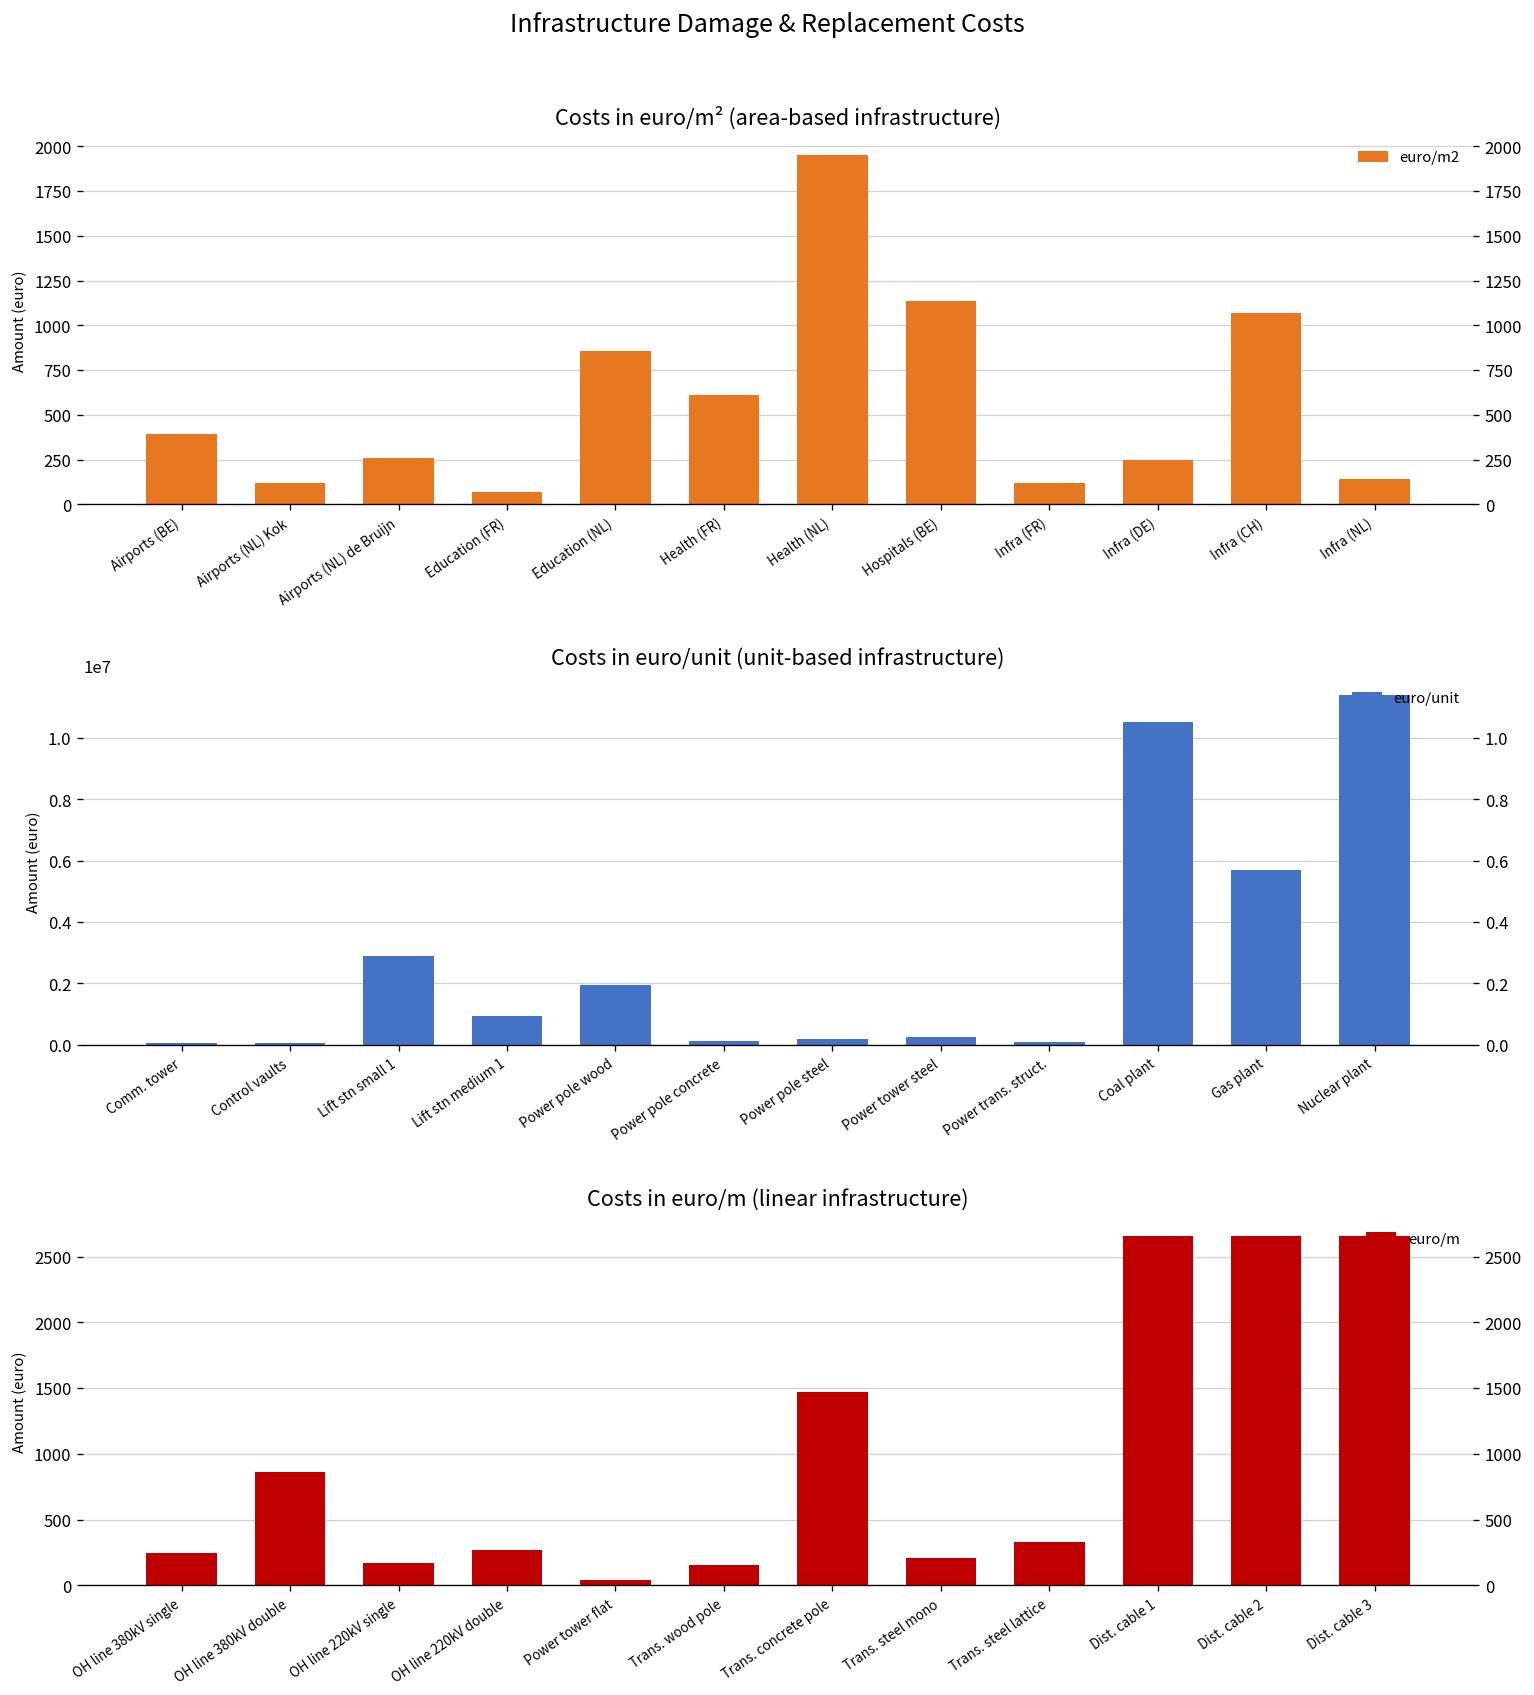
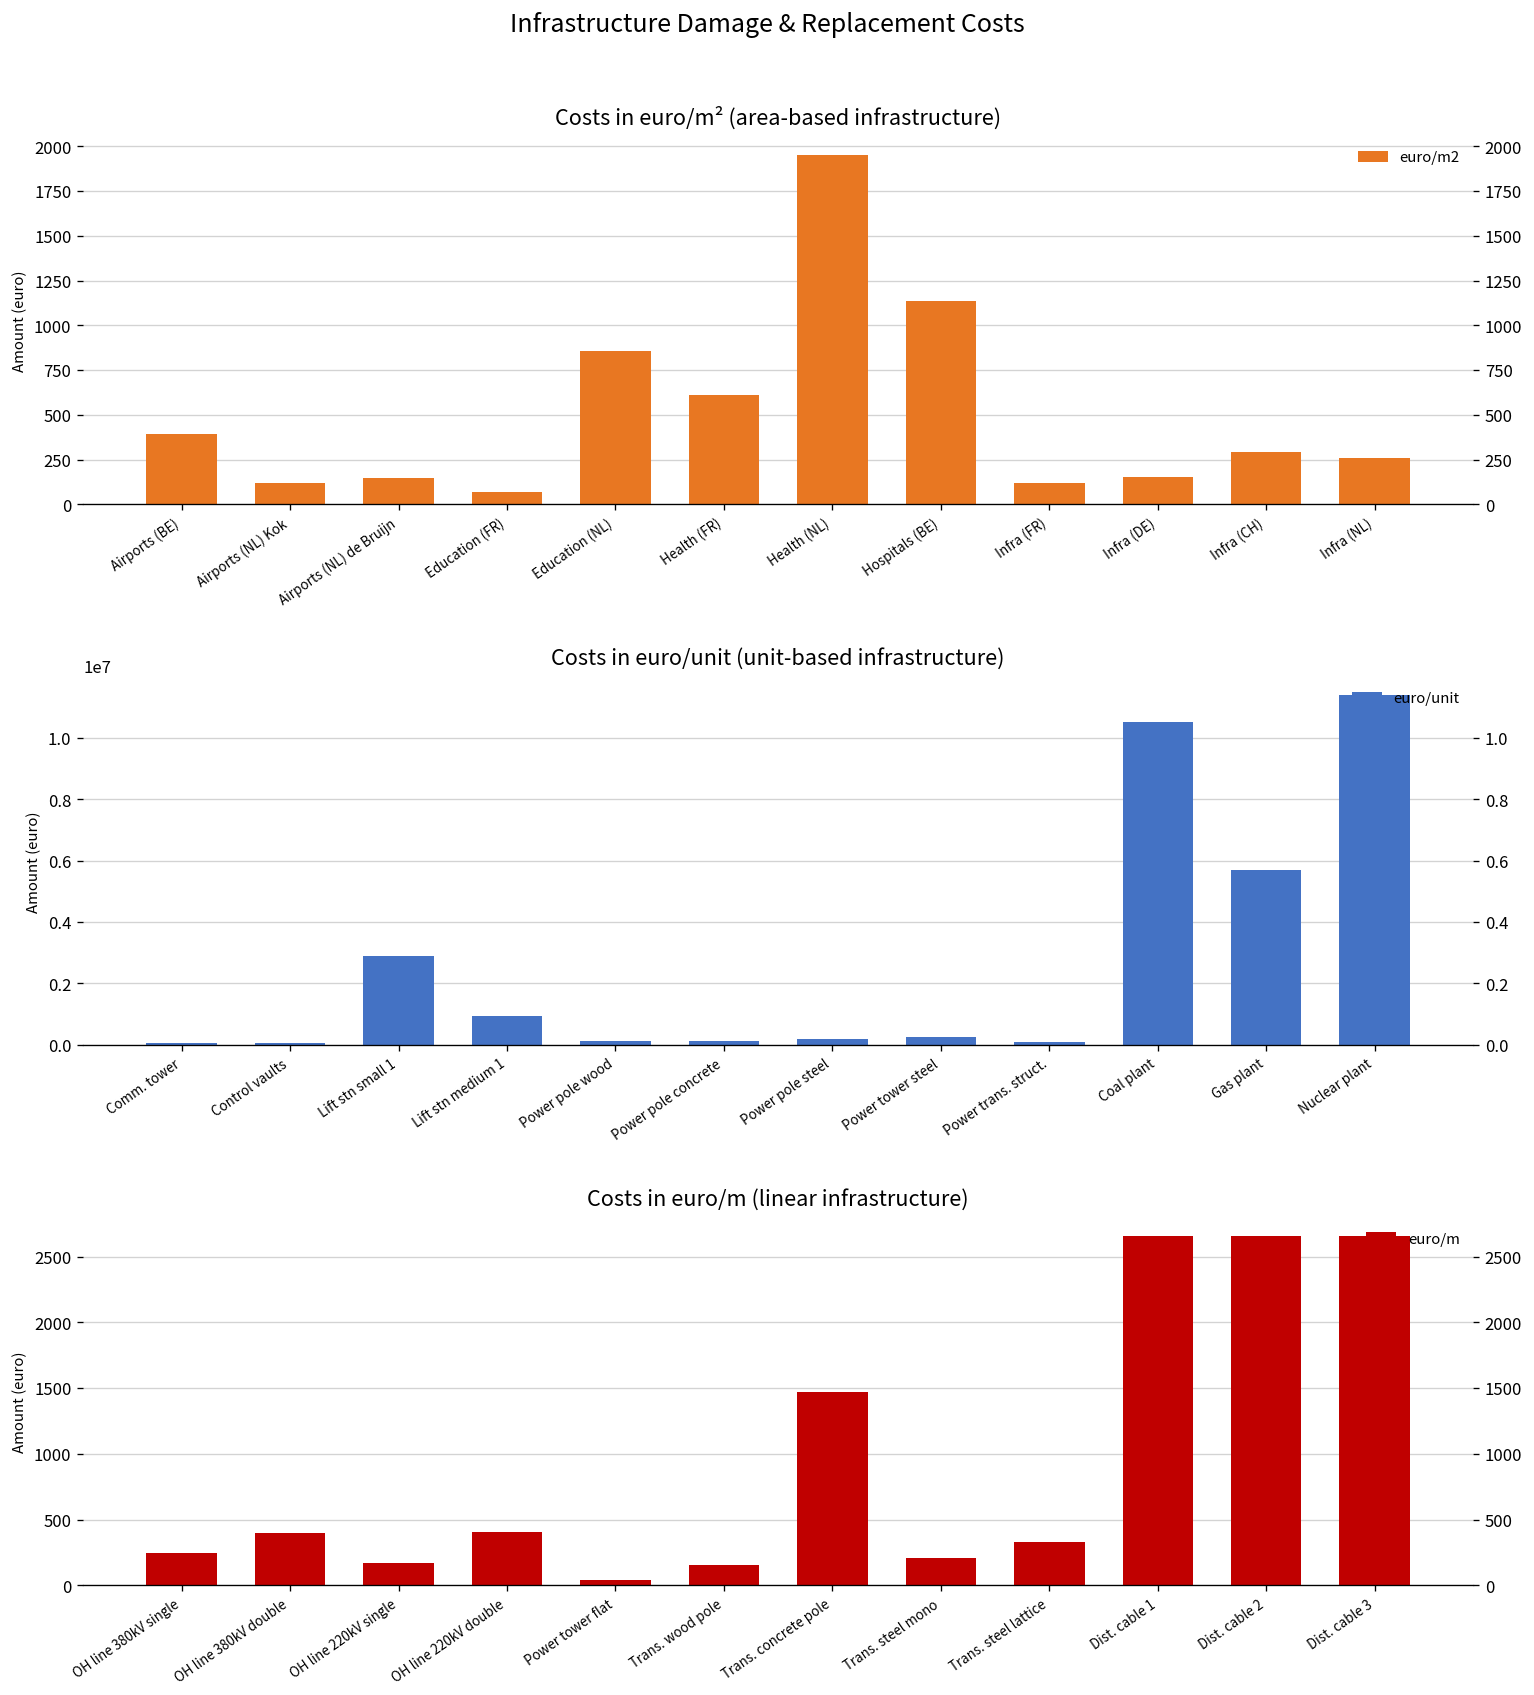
Costs in euro/m² (area-based infrastructure), Airports (NL) de Bruijn: 260 -> 140
Costs in euro/m² (area-based infrastructure), Infra (DE): 250 -> 150
Costs in euro/m² (area-based infrastructure), Infra (CH): 1070 -> 290
Costs in euro/m² (area-based infrastructure), Infra (NL): 140 -> 260
Costs in euro/unit (unit-based infrastructure), Power pole wood: 1900000 -> 100000
Costs in euro/m (linear infrastructure), OH line 380kV double: 870 -> 400
Costs in euro/m (linear infrastructure), OH line 220kV double: 270 -> 410
